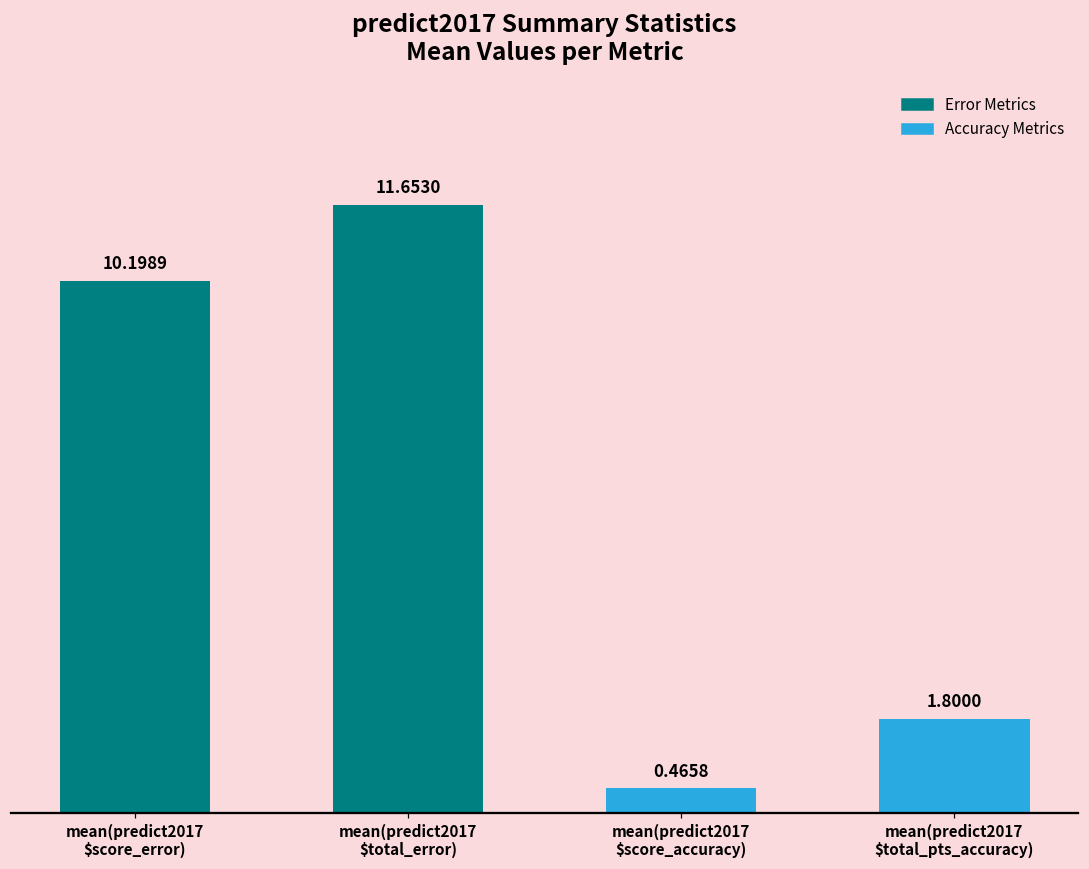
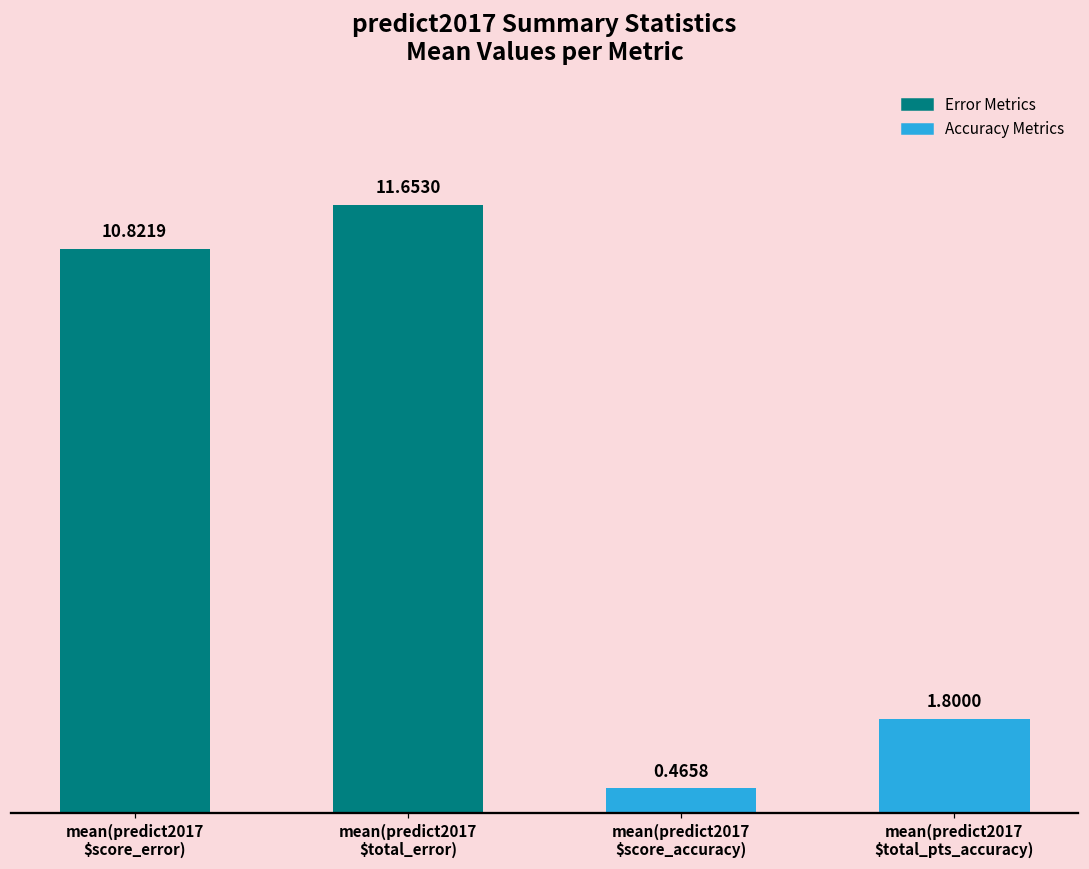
mean(predict2017 $score_error): 10.1989 -> 10.8219
